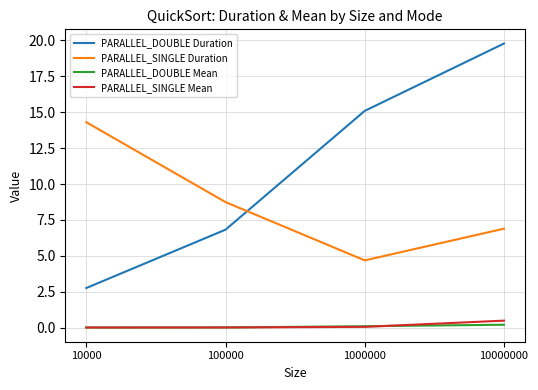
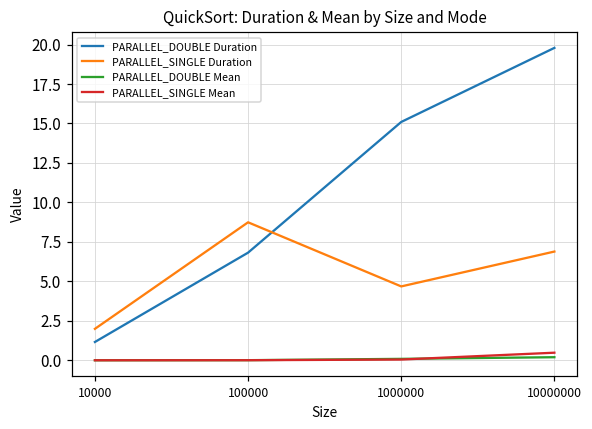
PARALLEL_DOUBLE Duration, 10000: 2.8 -> 1.2
PARALLEL_SINGLE Duration, 10000: 14.3 -> 2.0
